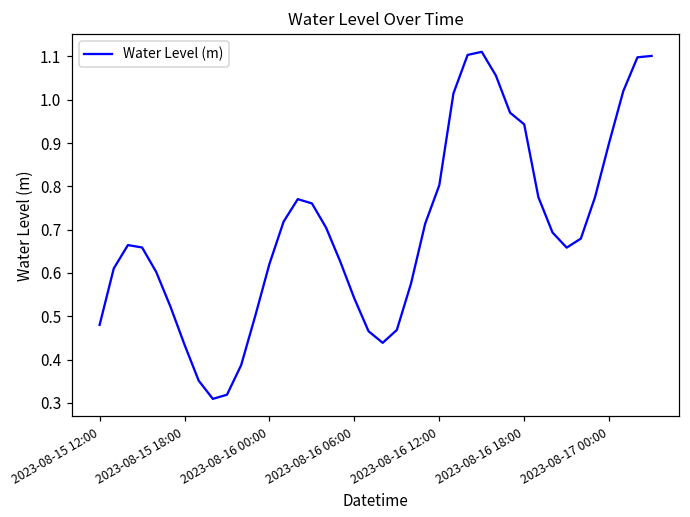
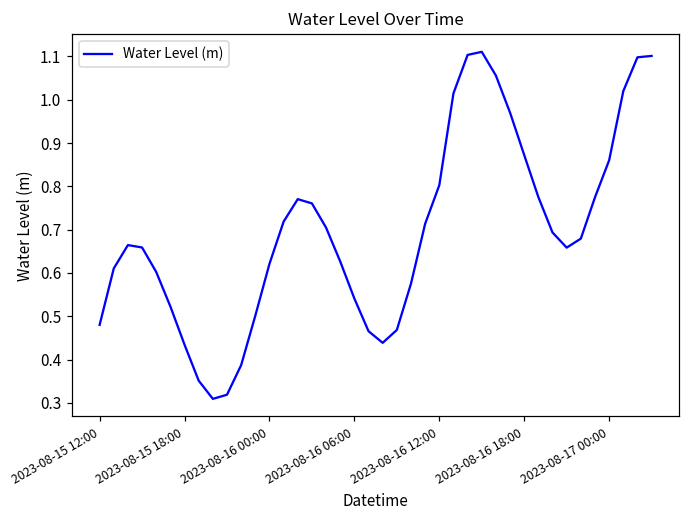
2023-08-16 18:00: 0.94 -> 0.87
2023-08-17 00:00: 0.90 -> 0.86
